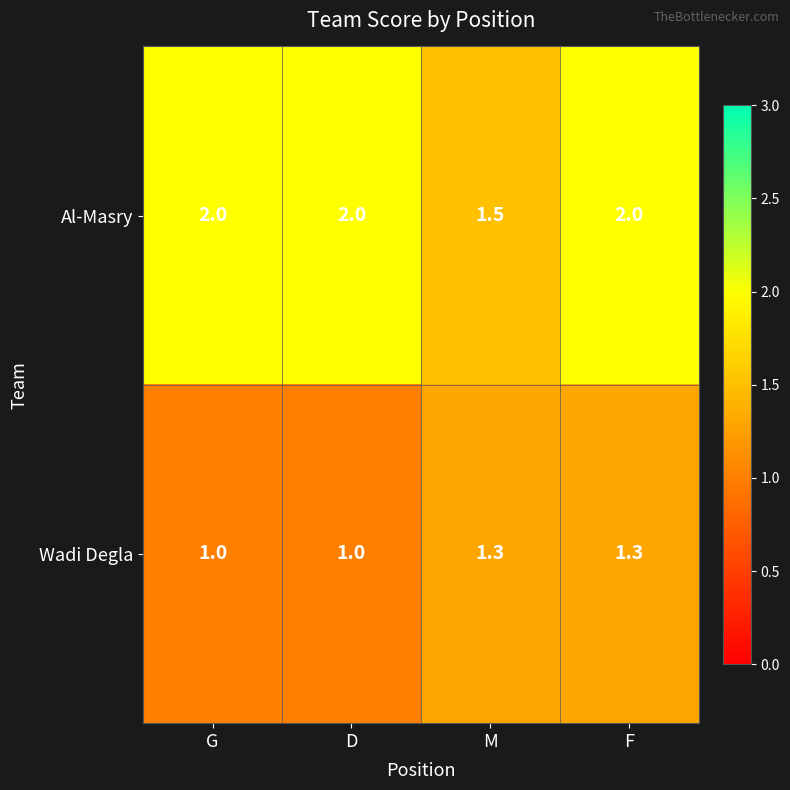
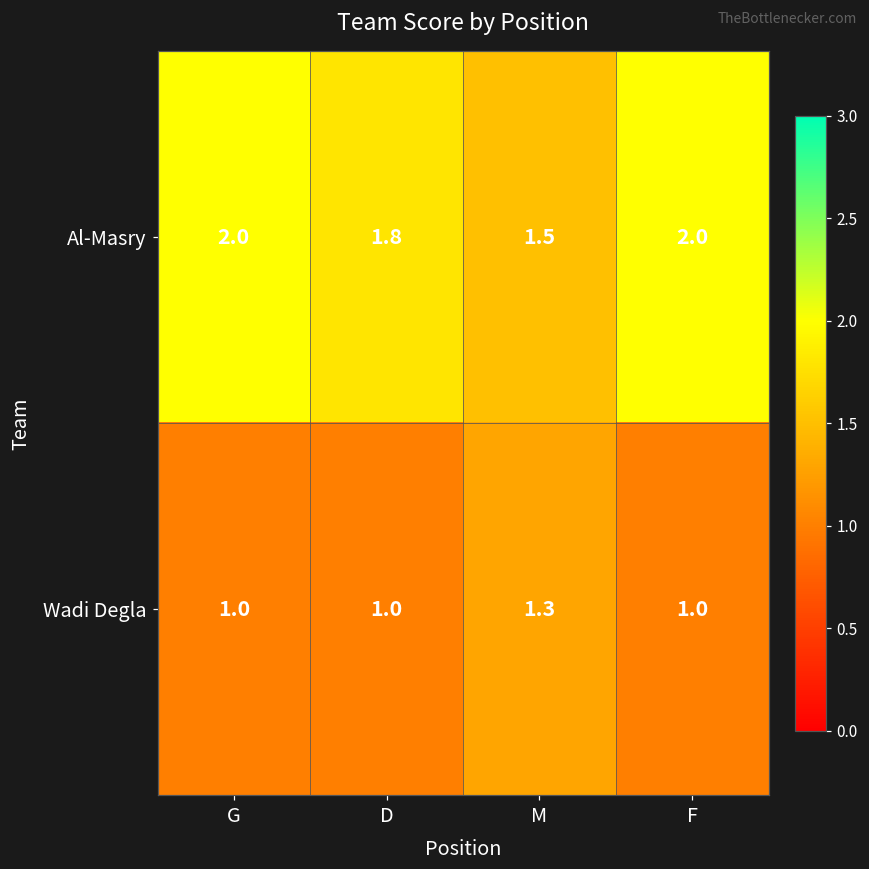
Al-Masry, D: 2.0 -> 1.8
Wadi Degla, F: 1.3 -> 1.0
